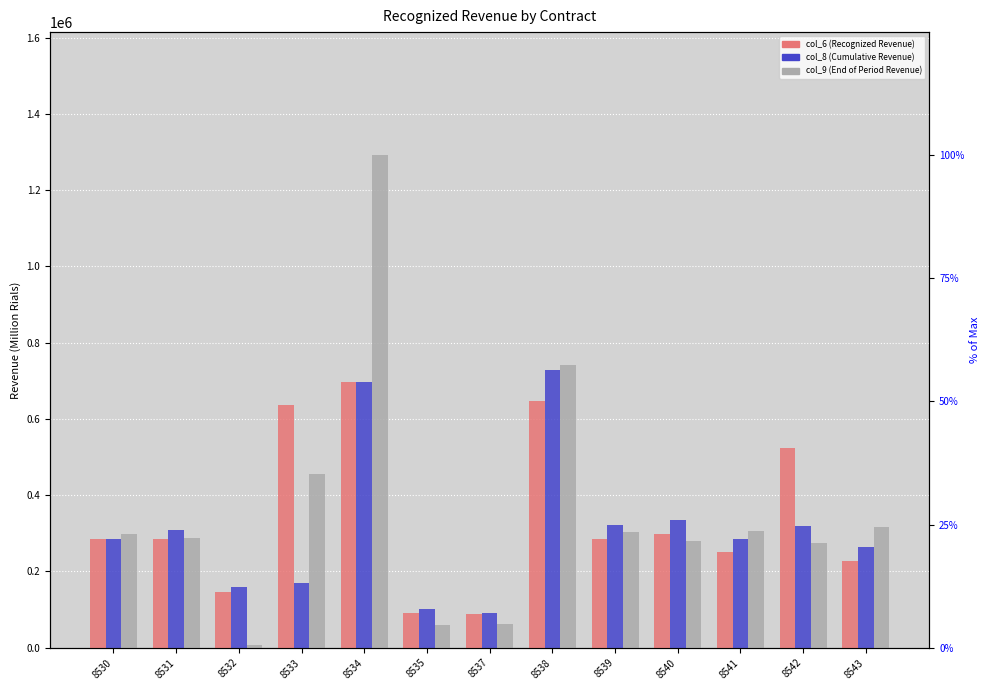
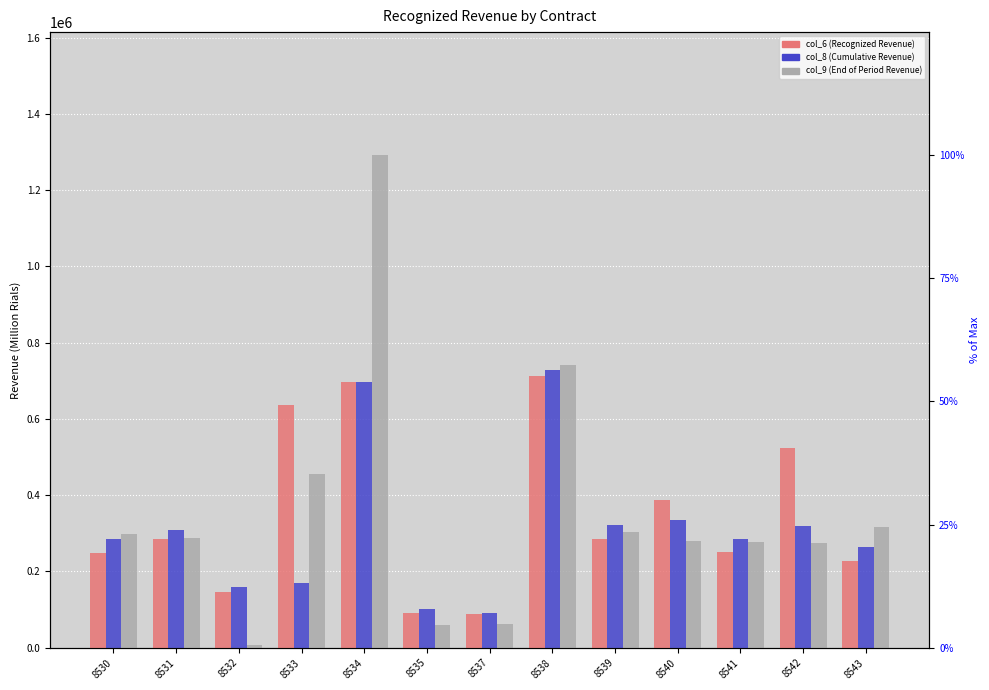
col_6 (Recognized Revenue), 8530: 290000 -> 250000
col_6 (Recognized Revenue), 8538: 650000 -> 710000
col_6 (Recognized Revenue), 8540: 300000 -> 390000
col_9 (End of Period Revenue), 8541: 310000 -> 280000
